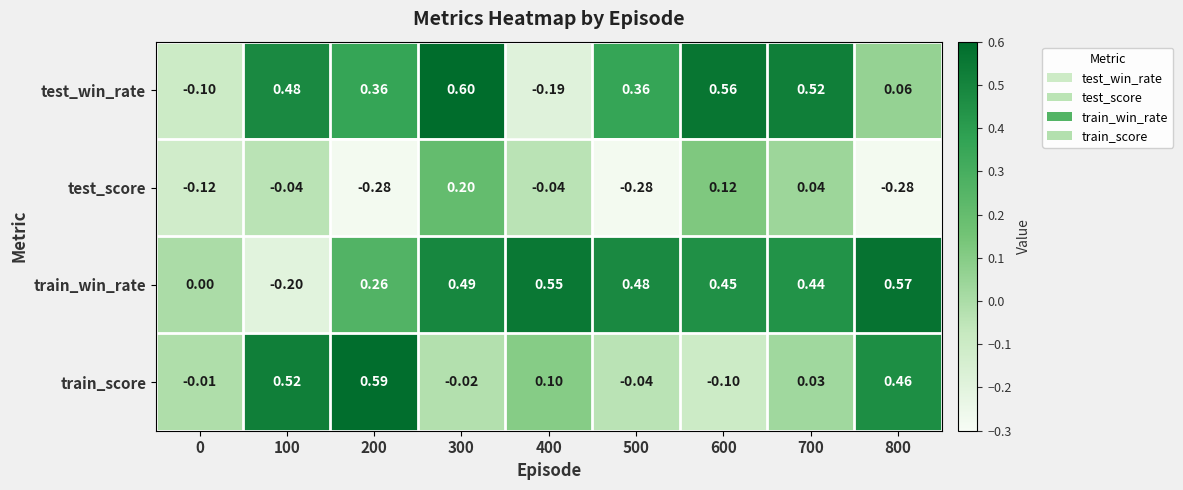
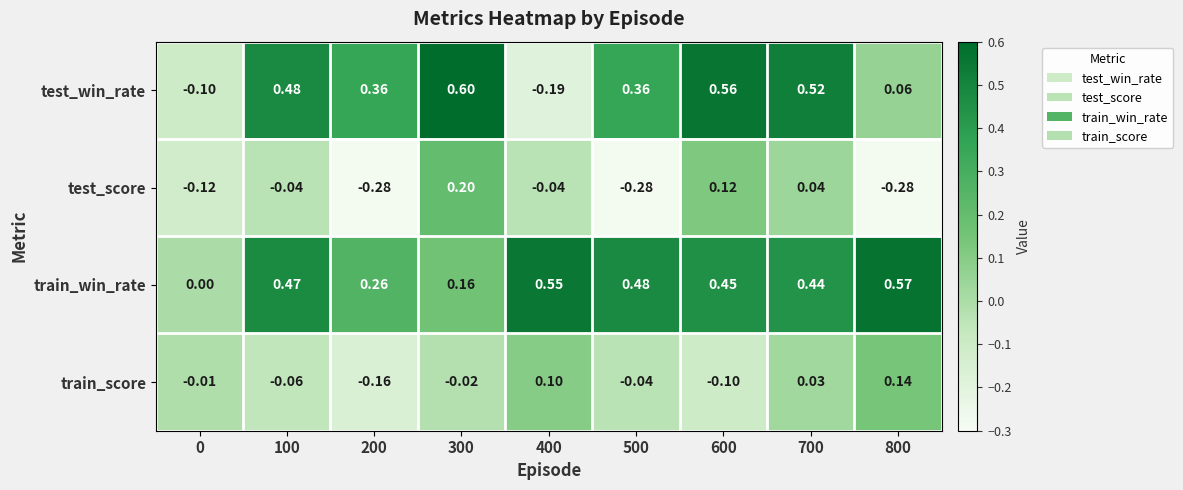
train_win_rate, 100: -0.20 -> 0.47
train_win_rate, 300: 0.49 -> 0.16
train_score, 100: 0.52 -> -0.06
train_score, 200: 0.59 -> -0.16
train_score, 800: 0.46 -> 0.14
